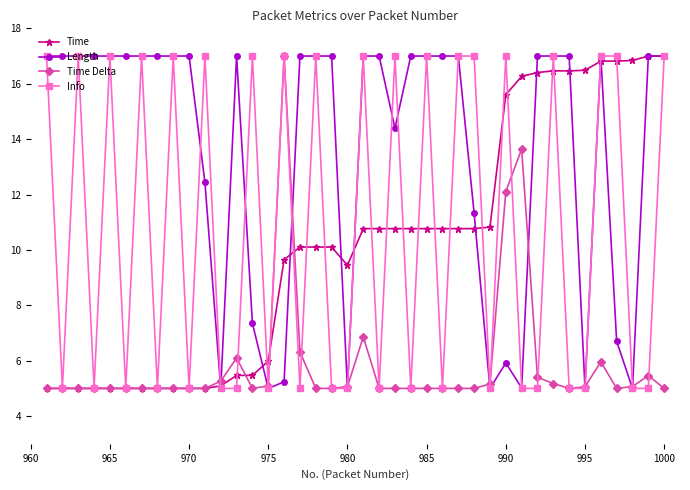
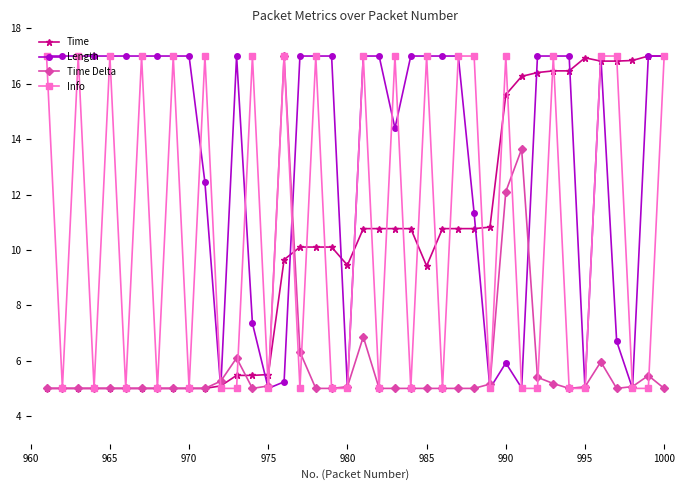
Time, 975: 6.0 -> 5.5
Time, 985: 10.8 -> 9.4
Time, 995: 16.5 -> 16.9
